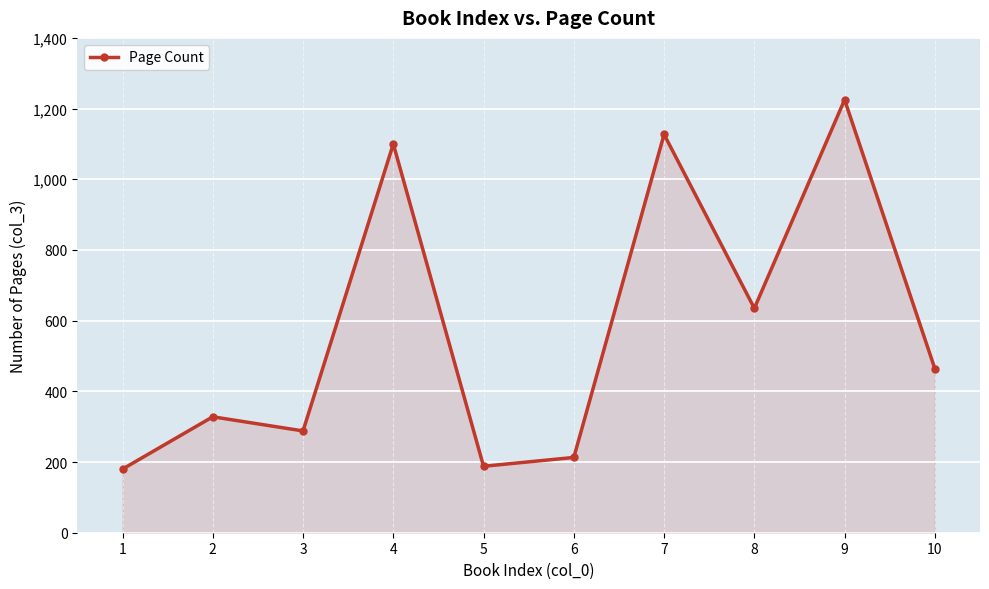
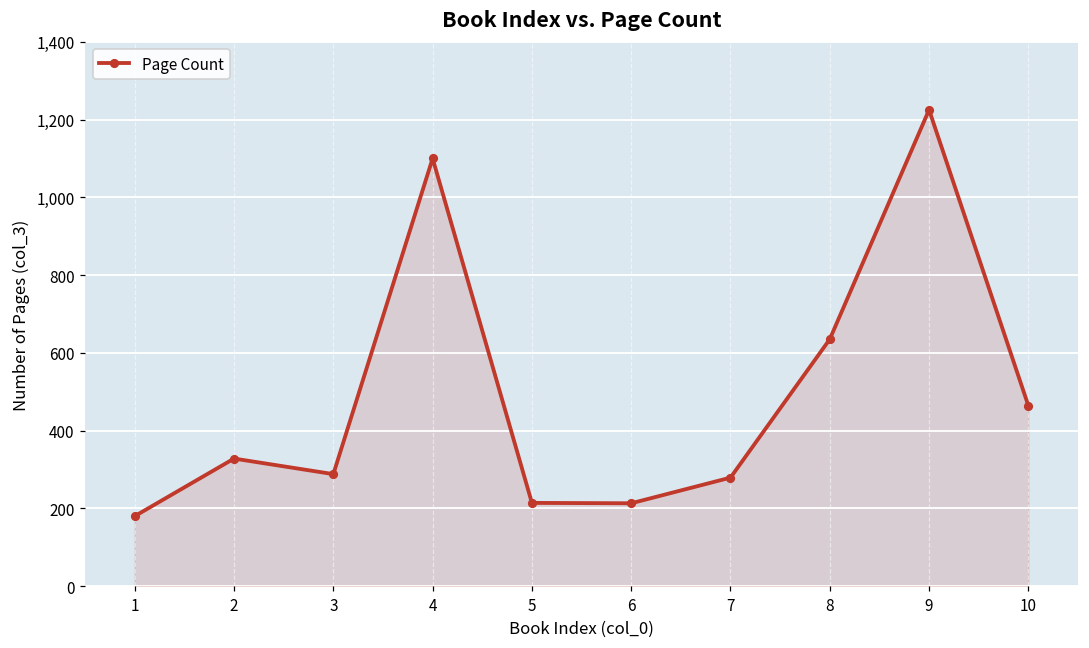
5: 190 -> 210
7: 1,130 -> 280
